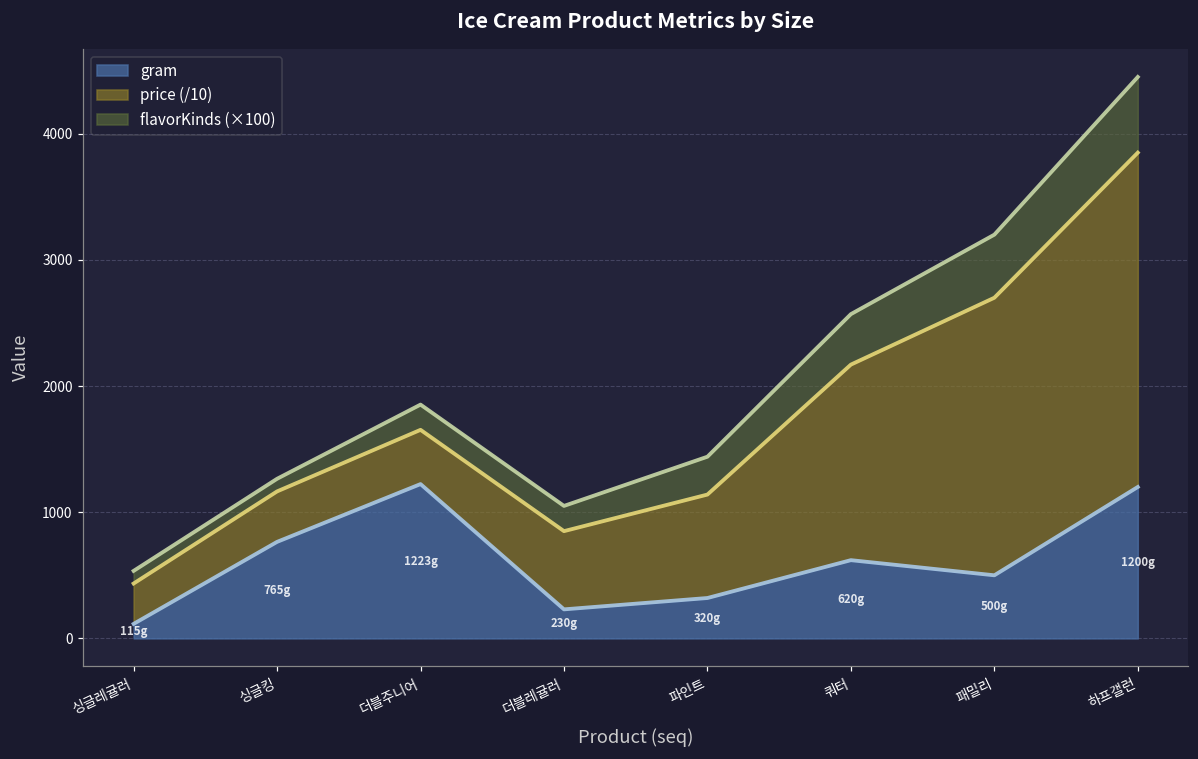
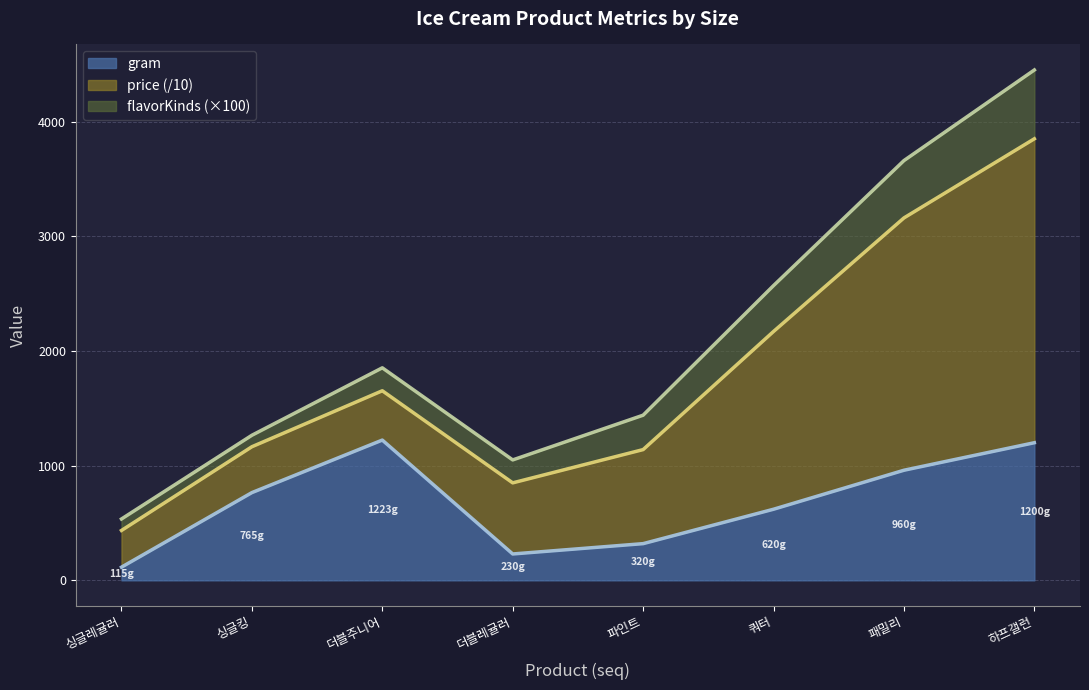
gram, 패밀리: 500g -> 960g
